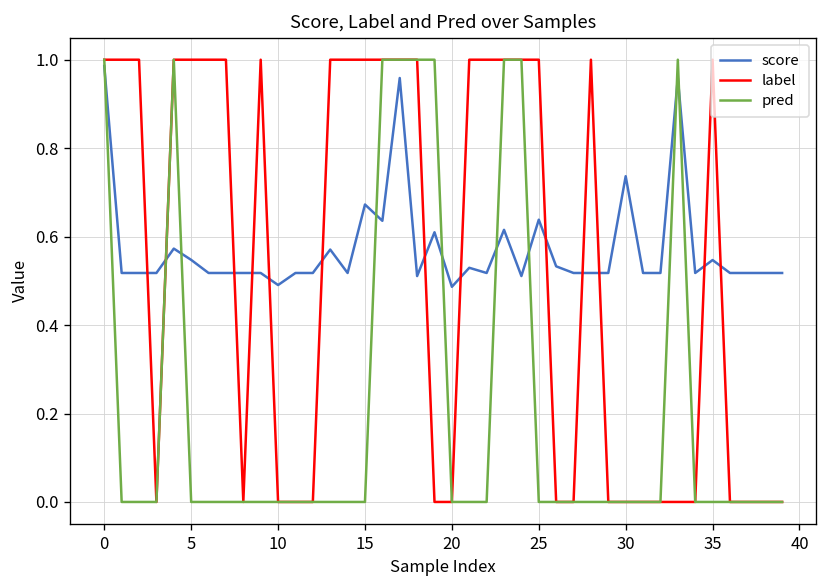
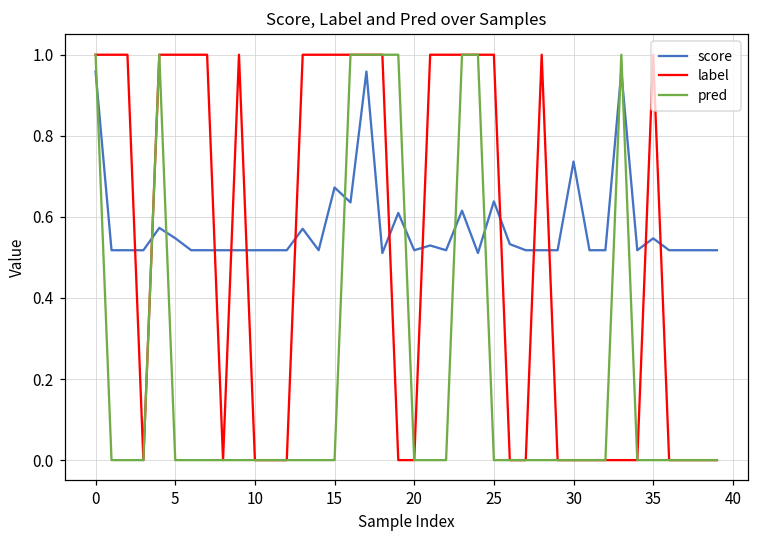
score, 0: 0.99 -> 0.96
score, 10: 0.49 -> 0.52
score, 20: 0.49 -> 0.52
